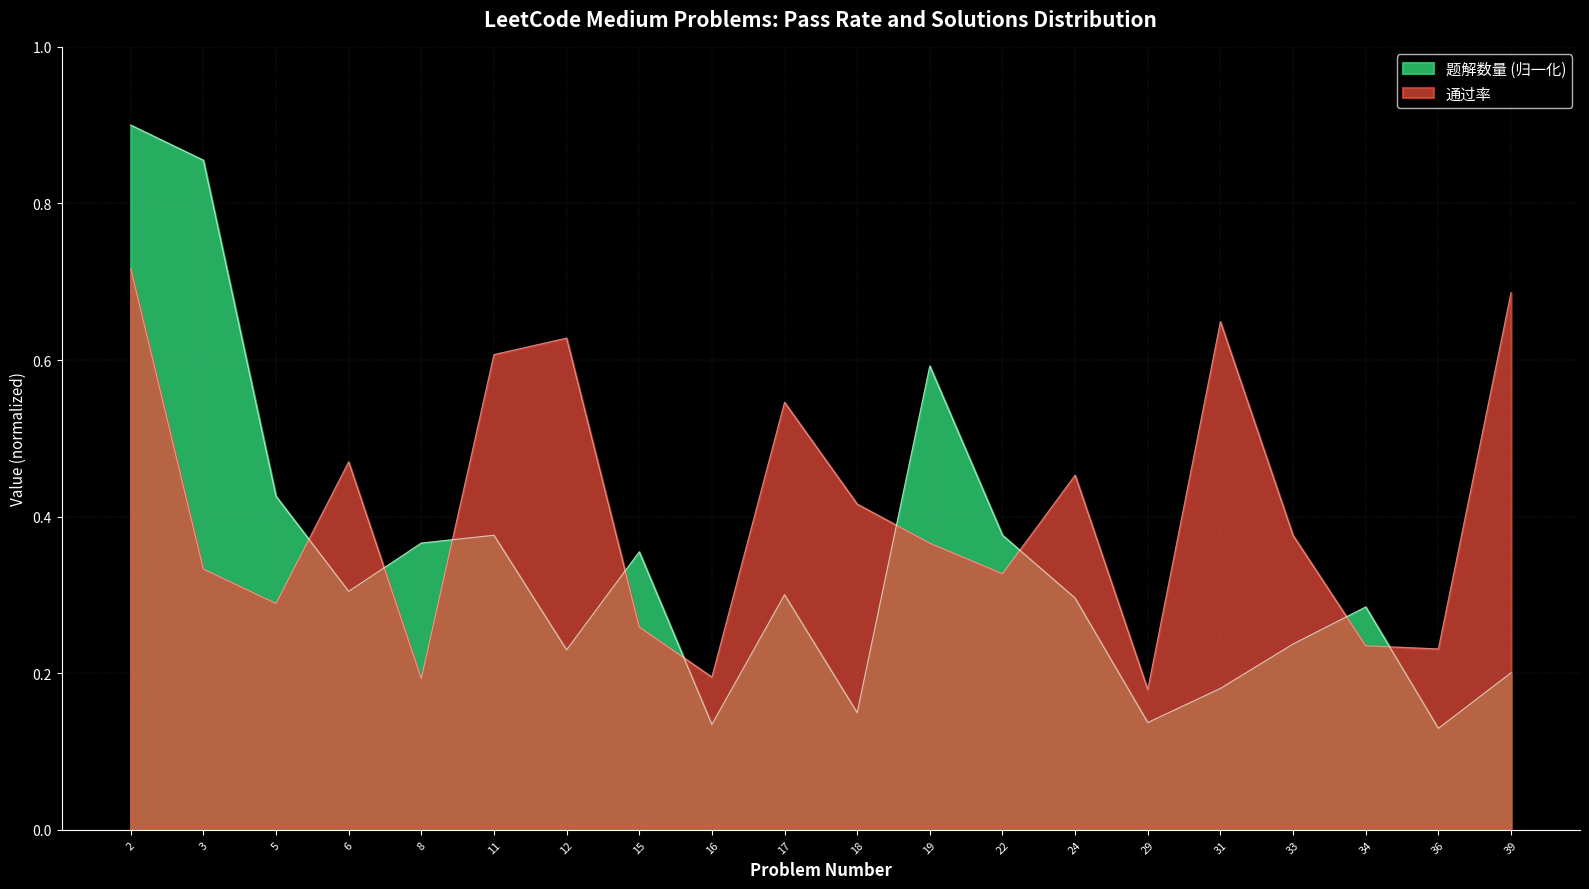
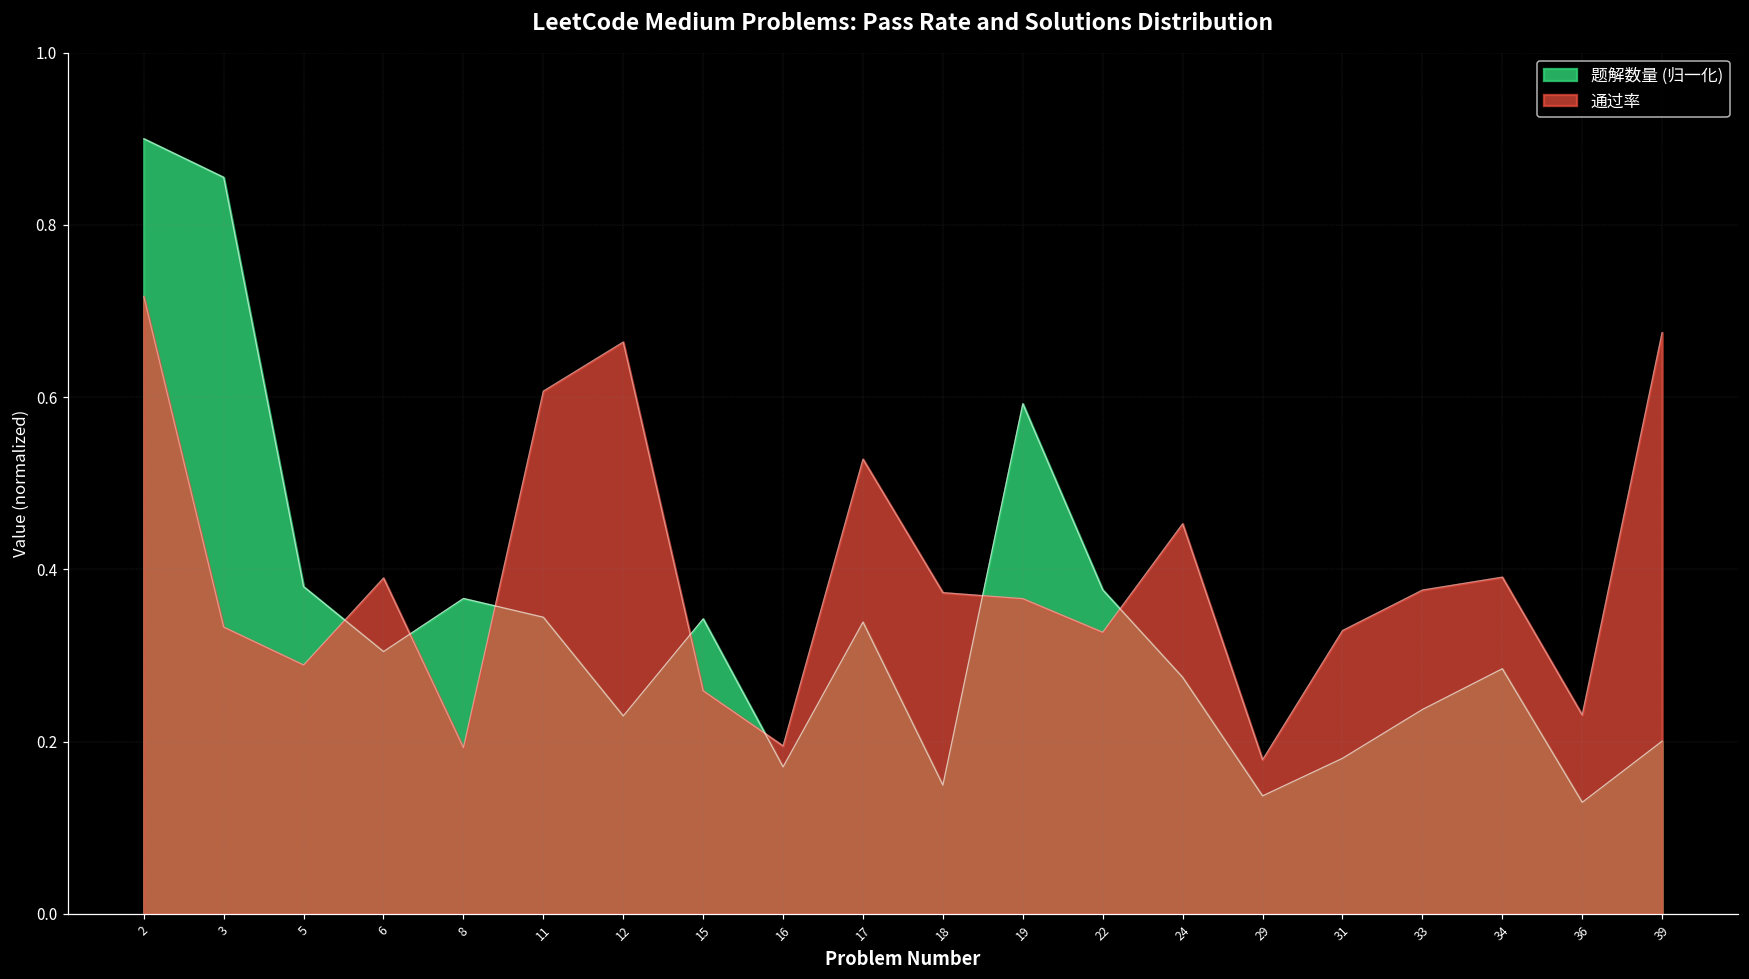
题解数量 (归一化), 5: 0.43 -> 0.38
通过率, 6: 0.47 -> 0.39
题解数量 (归一化), 11: 0.38 -> 0.34
通过率, 12: 0.63 -> 0.66
题解数量 (归一化), 15: 0.36 -> 0.34
题解数量 (归一化), 16: 0.13 -> 0.17
题解数量 (归一化), 17: 0.30 -> 0.34
通过率, 17: 0.55 -> 0.53
通过率, 18: 0.42 -> 0.37
题解数量 (归一化), 24: 0.30 -> 0.27
通过率, 31: 0.65 -> 0.33
通过率, 34: 0.24 -> 0.39
通过率, 39: 0.69 -> 0.68
